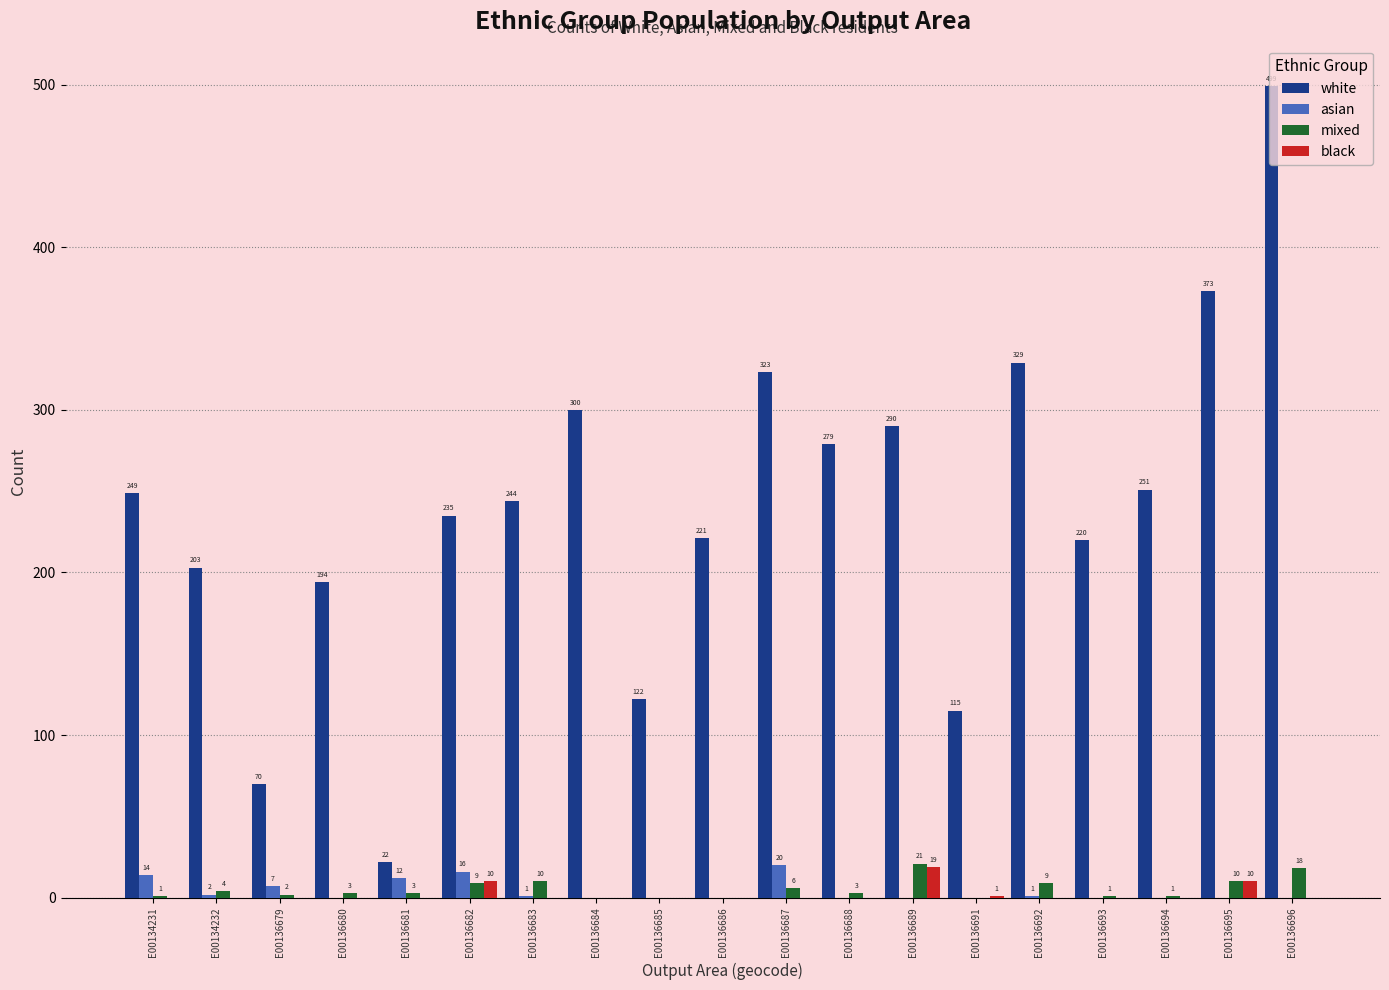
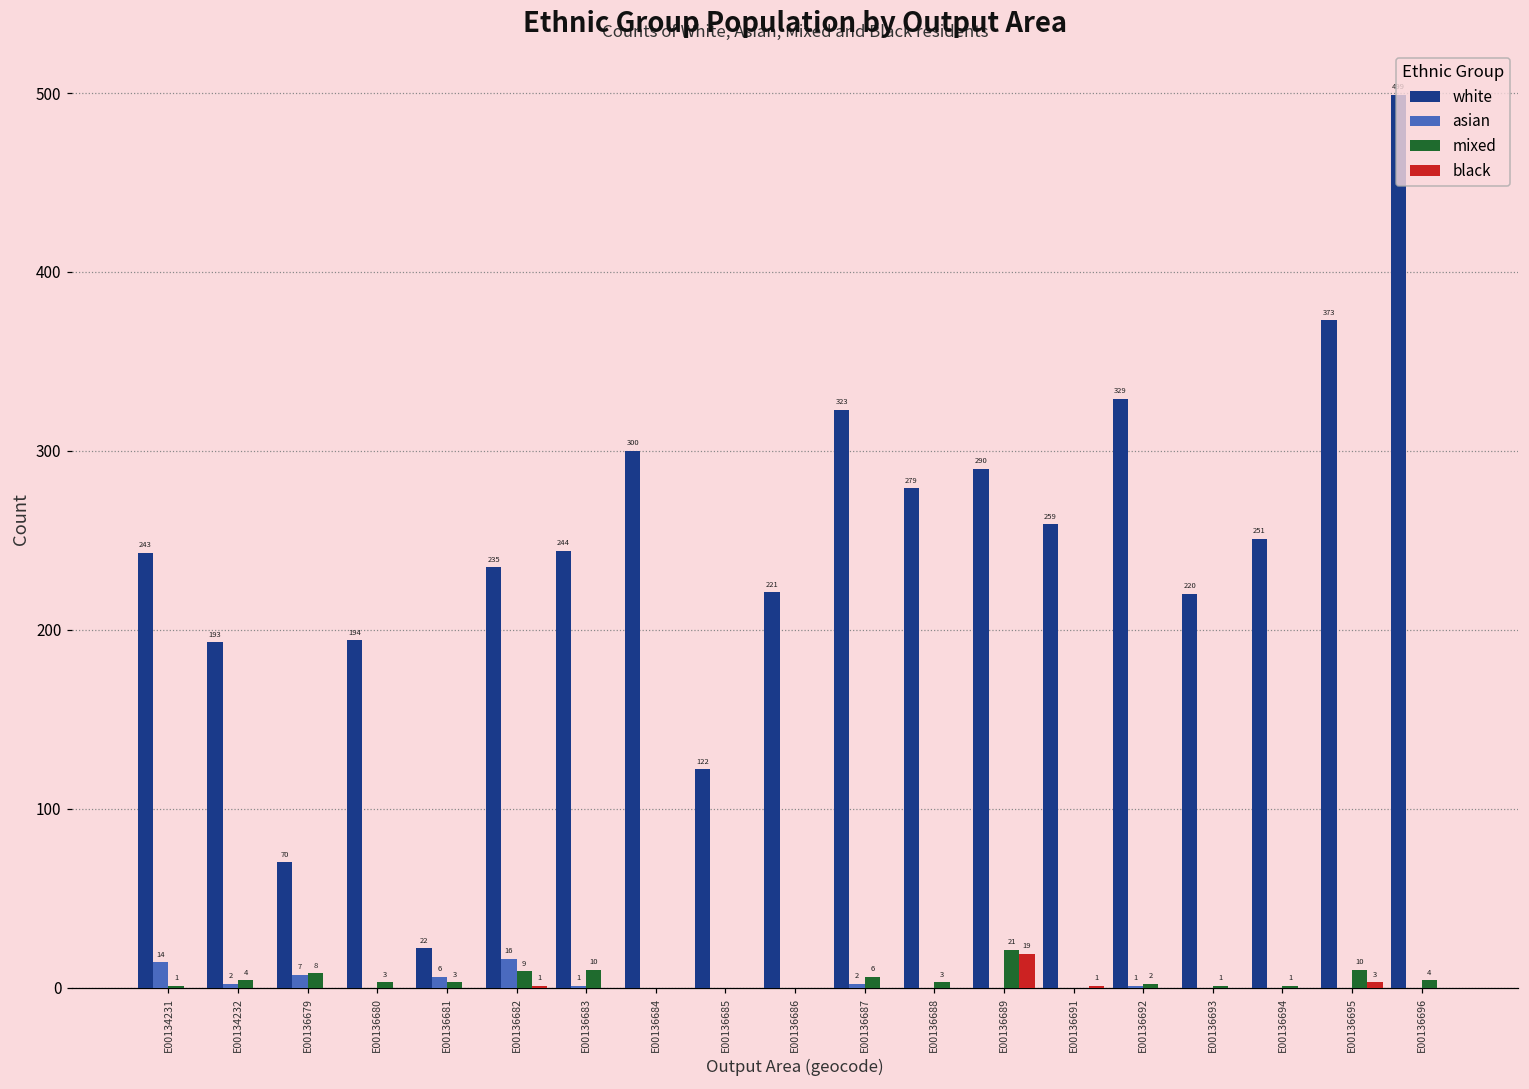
white, E00134231: 249 -> 243
white, E00134232: 203 -> 193
mixed, E00136679: 2 -> 8
asian, E00136681: 12 -> 6
black, E00136682: 10 -> 1
asian, E00136687: 20 -> 2
white, E00136691: 115 -> 259
mixed, E00136692: 9 -> 2
black, E00136695: 10 -> 3
mixed, E00136696: 18 -> 4
